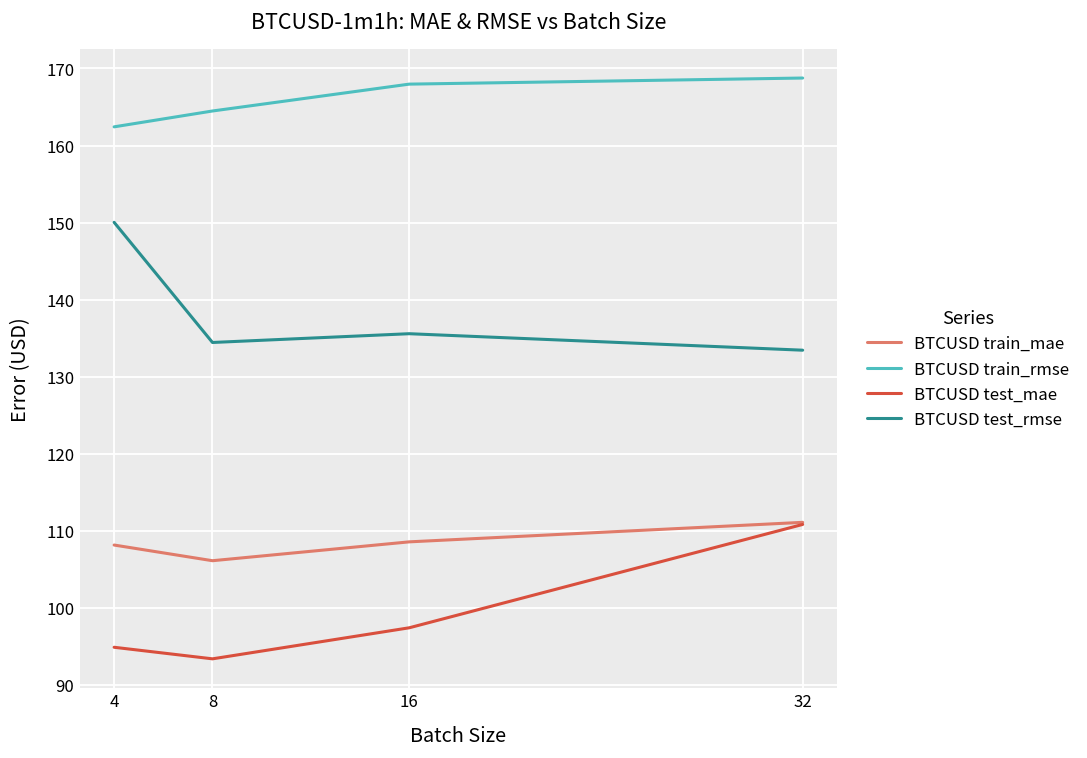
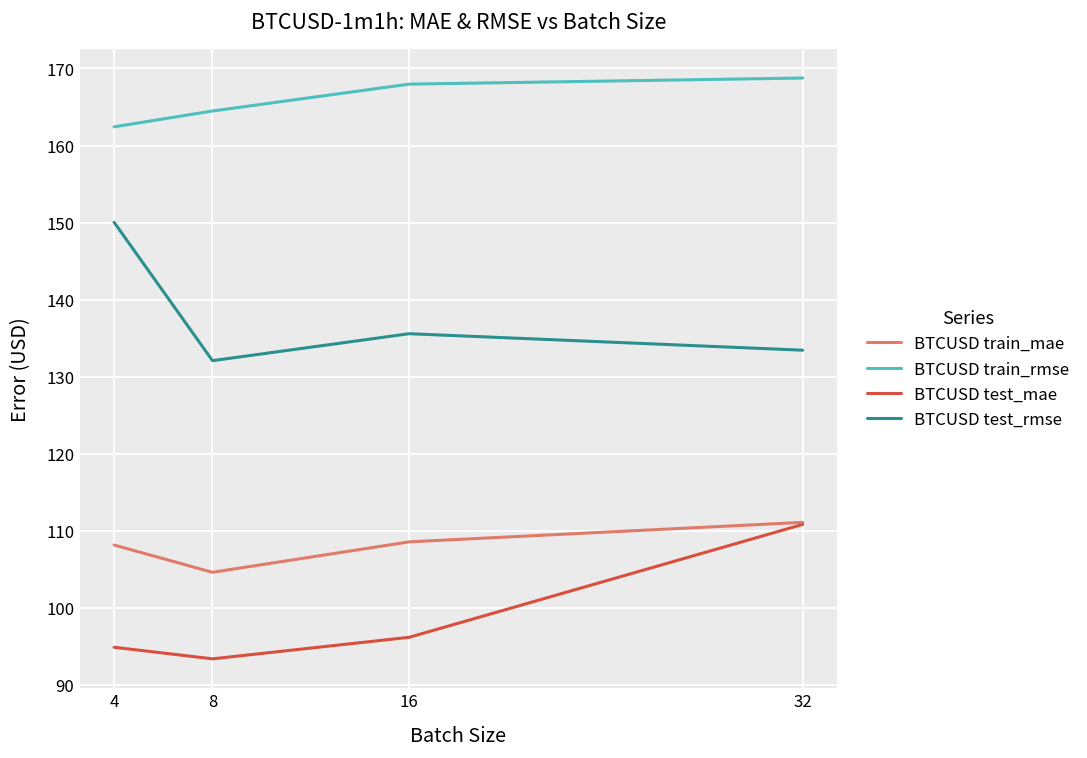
BTCUSD train_mae, 8: 106 -> 105
BTCUSD test_rmse, 8: 134 -> 132
BTCUSD test_mae, 16: 97 -> 96
